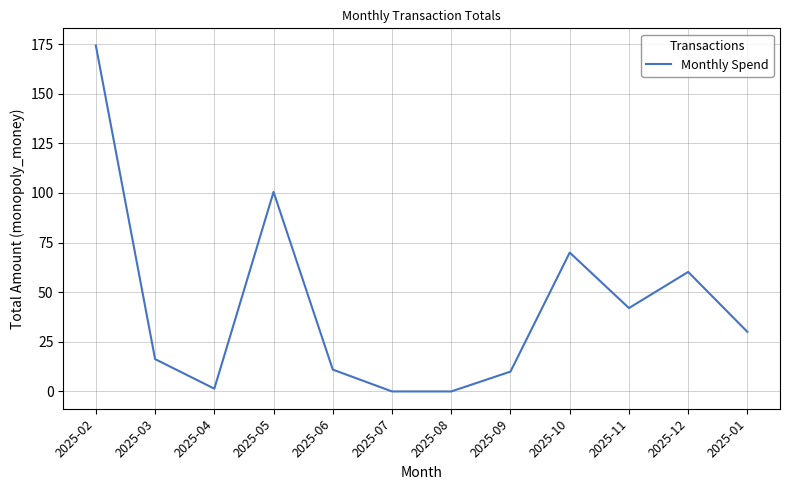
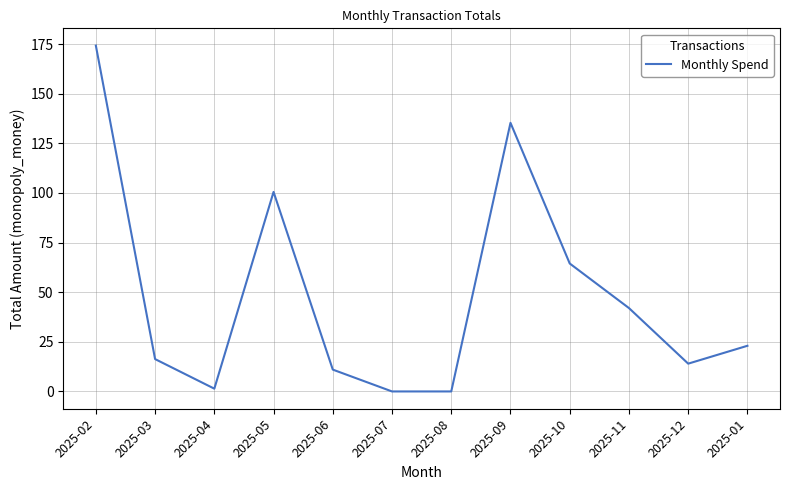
2025-09: 10 -> 135
2025-10: 70 -> 64
2025-12: 60 -> 14
2025-01: 30 -> 23
